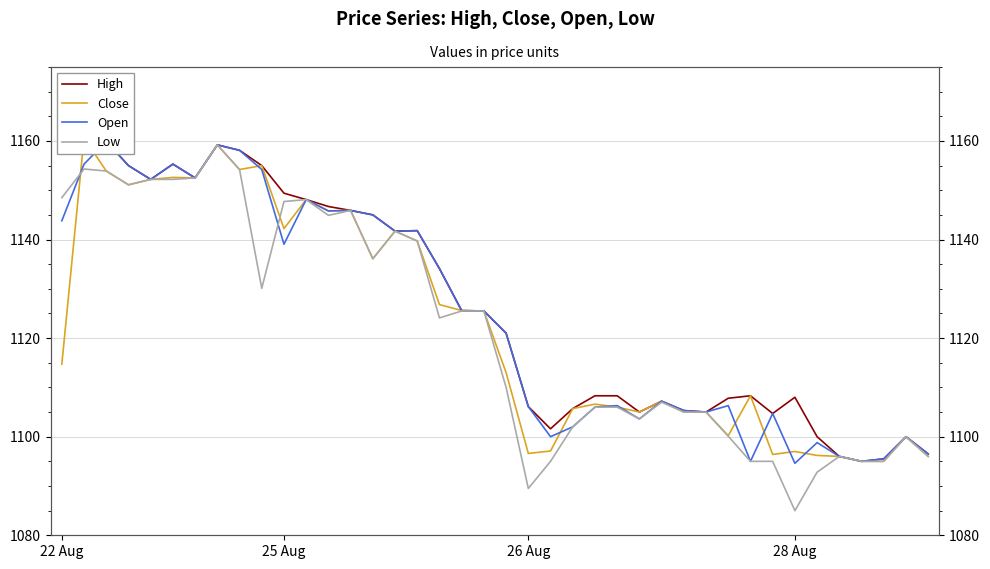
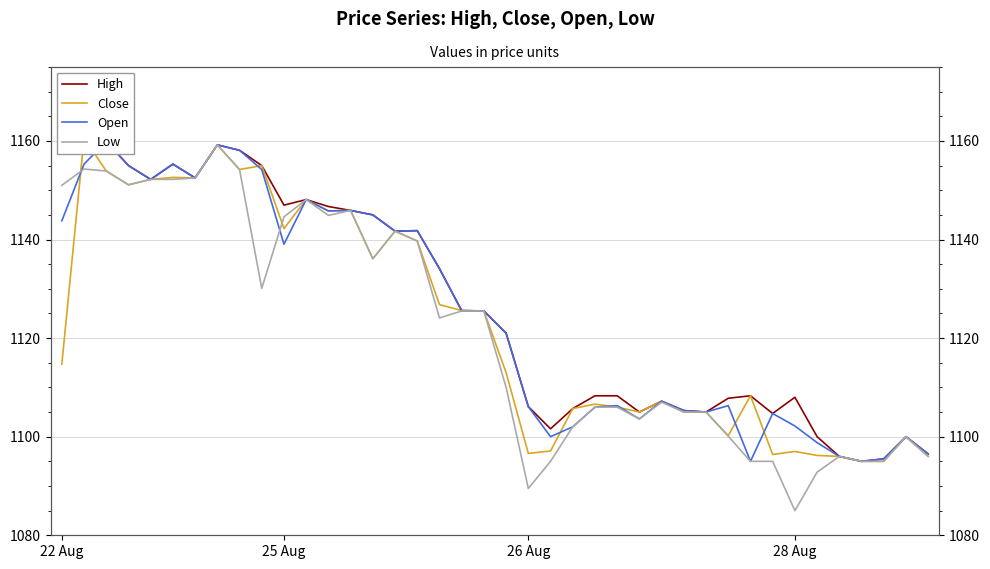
Low, 22 Aug: 1149 -> 1151
High, 25 Aug: 1149 -> 1147
Low, 25 Aug: 1148 -> 1145
Open, 28 Aug: 1095 -> 1102
